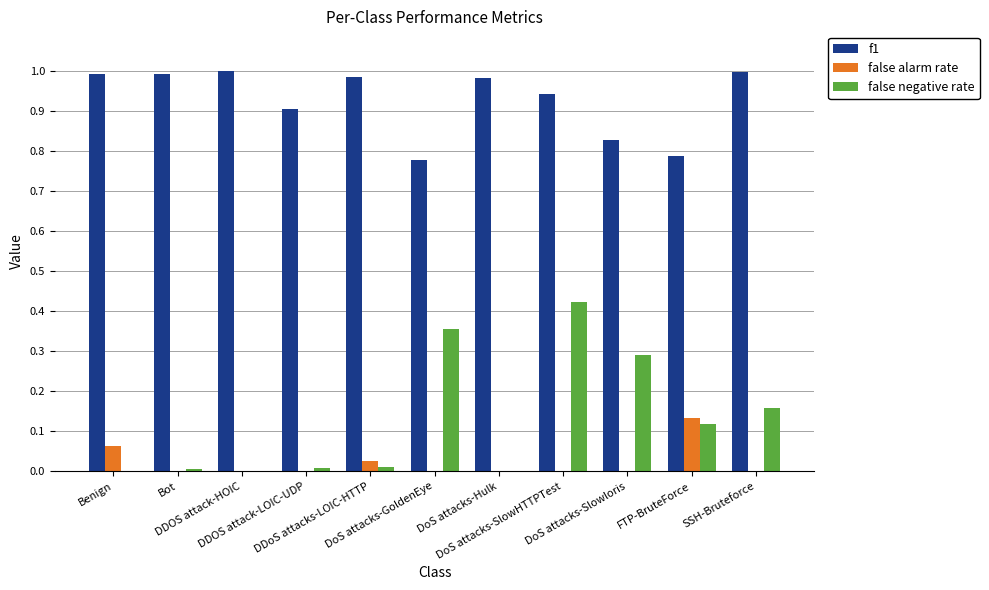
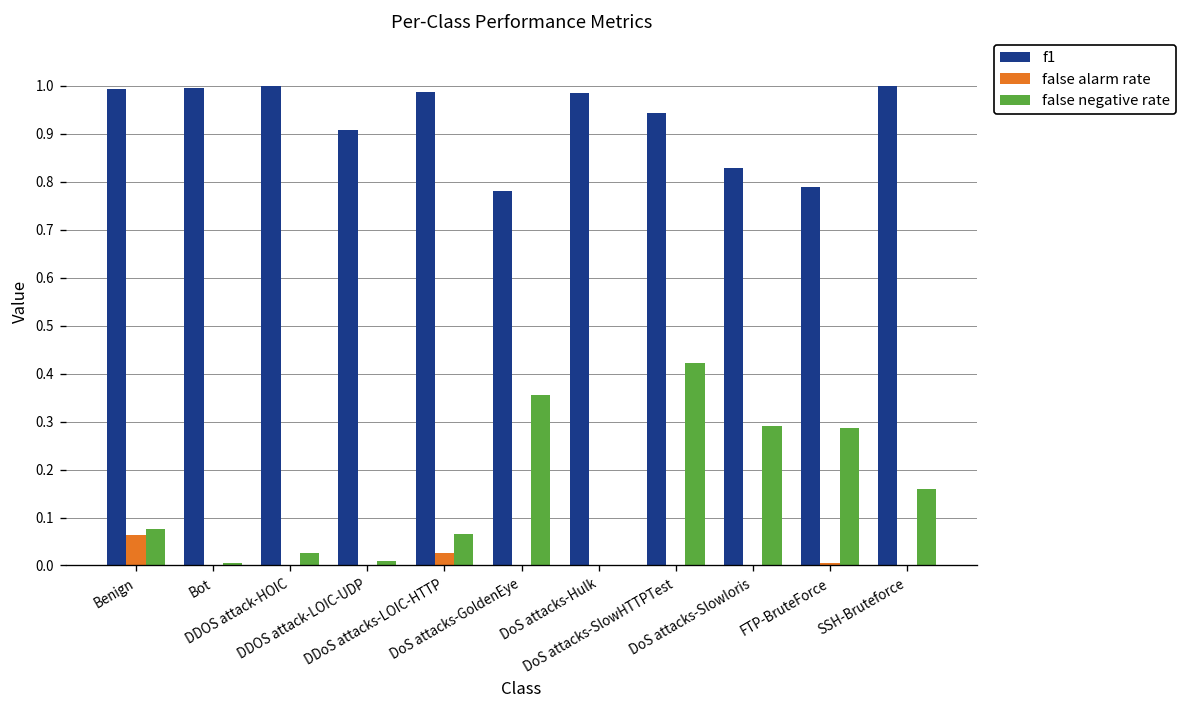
false negative rate, Benign: 0.00 -> 0.08
false negative rate, DDOS attack-HOIC: 0.00 -> 0.03
false negative rate, DDoS attacks-LOIC-HTTP: 0.01 -> 0.07
false alarm rate, FTP-BruteForce: 0.13 -> 0.00
false negative rate, FTP-BruteForce: 0.12 -> 0.29
